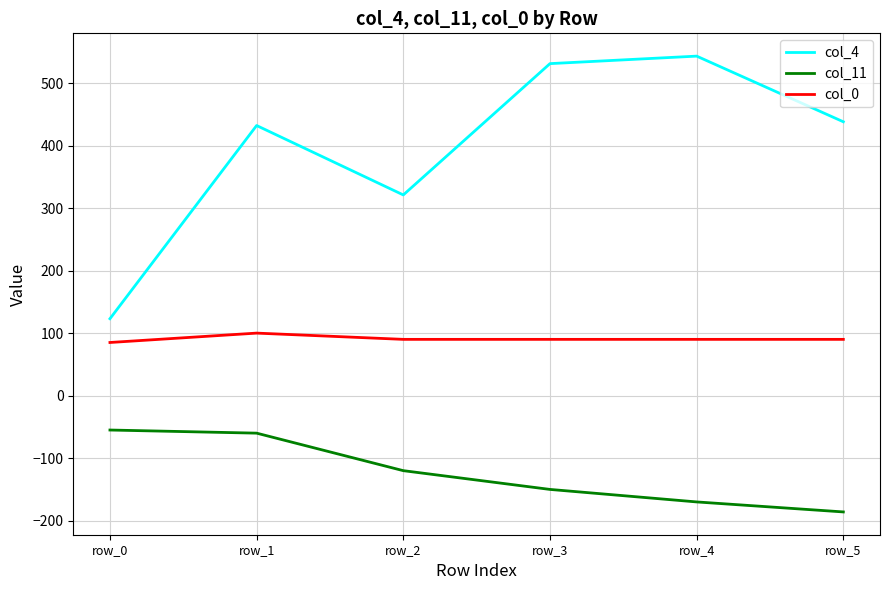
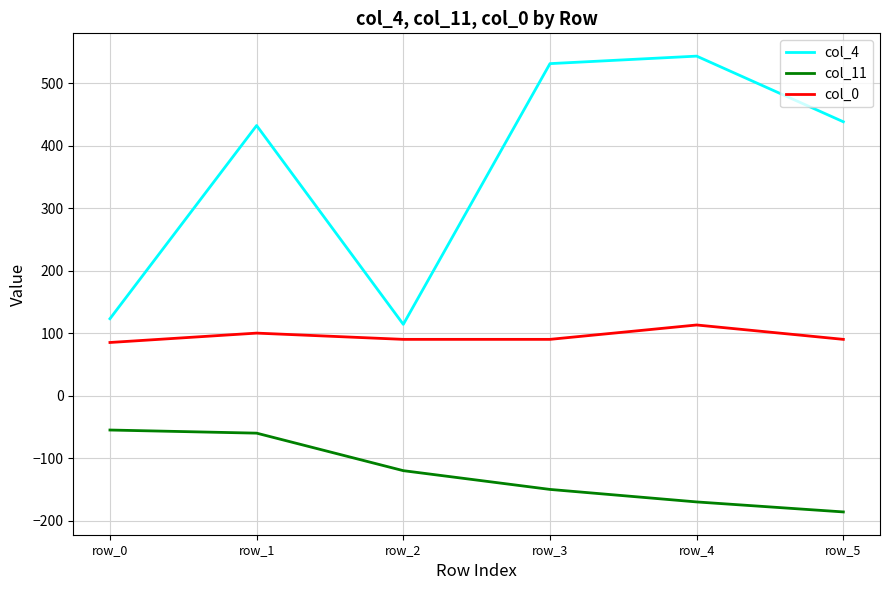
col_4, row_2: 320 -> 110
col_0, row_4: 90 -> 110
